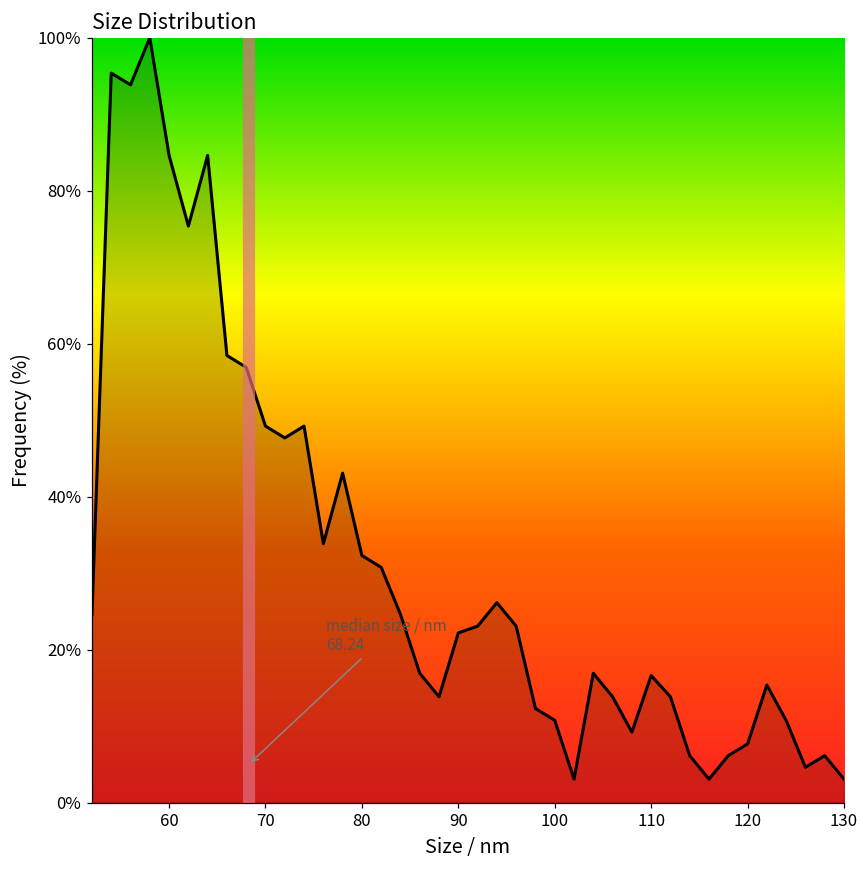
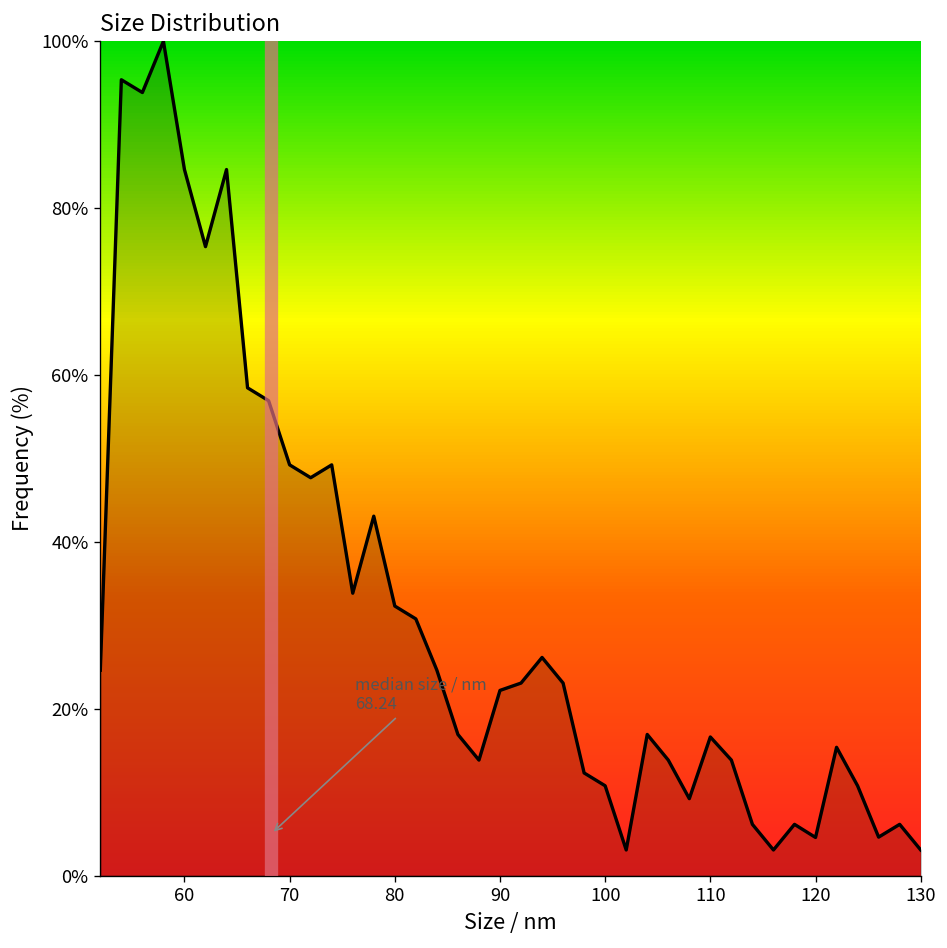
120: 8% -> 5%
